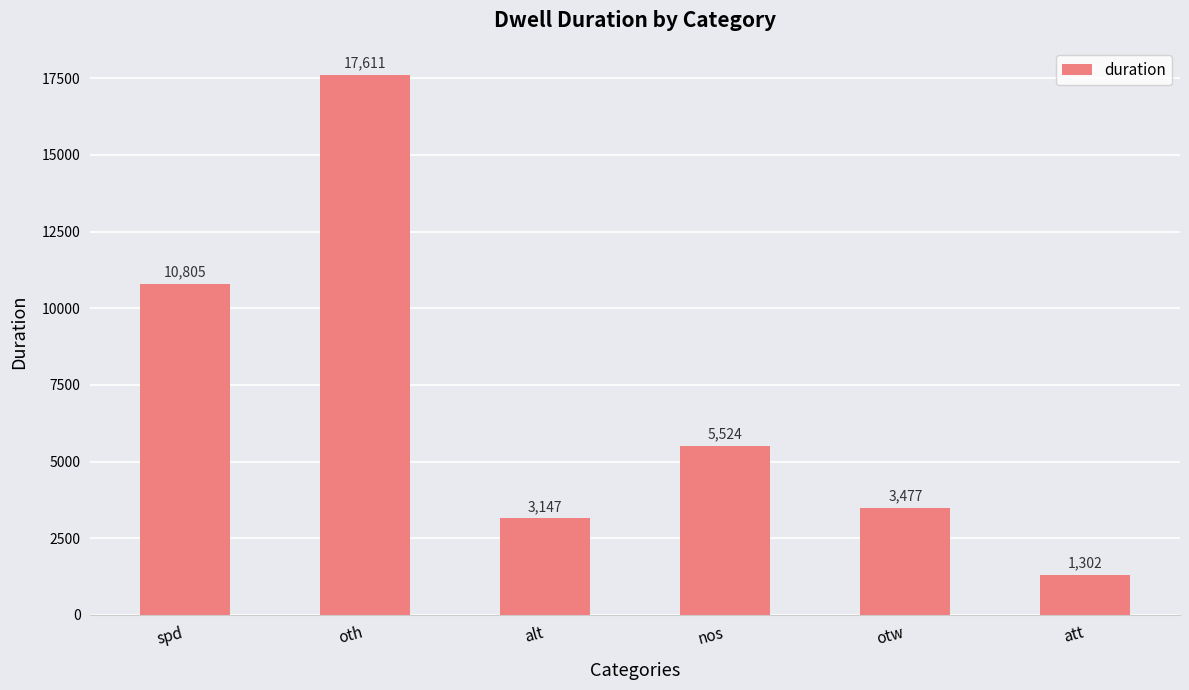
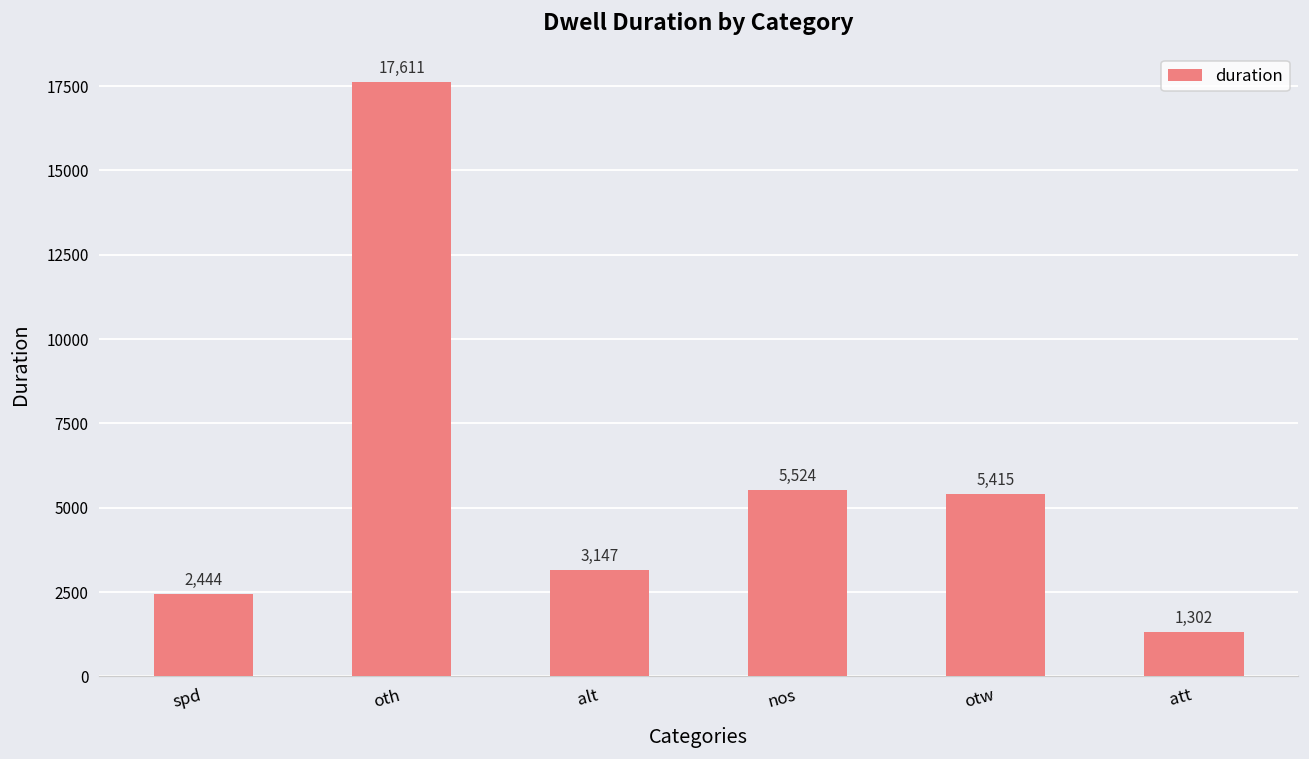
spd: 10,805 -> 2,444
otw: 3,477 -> 5,415
